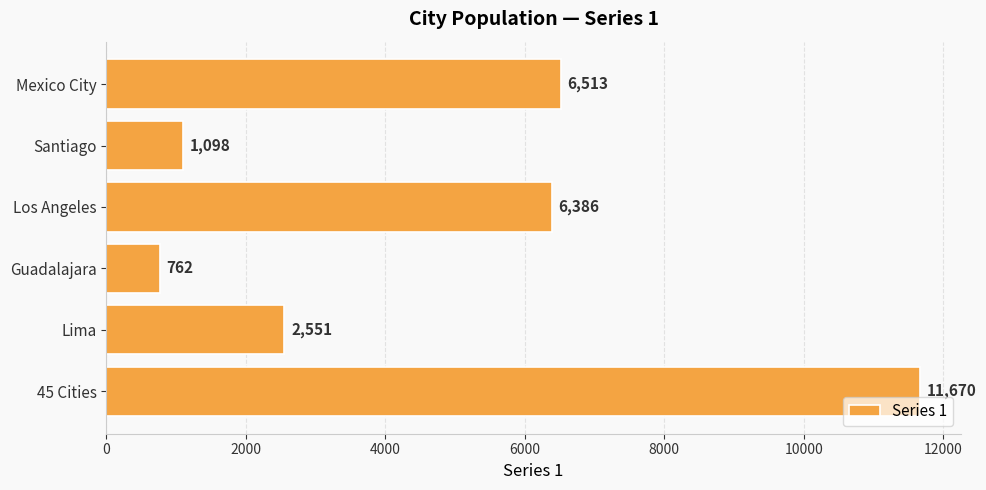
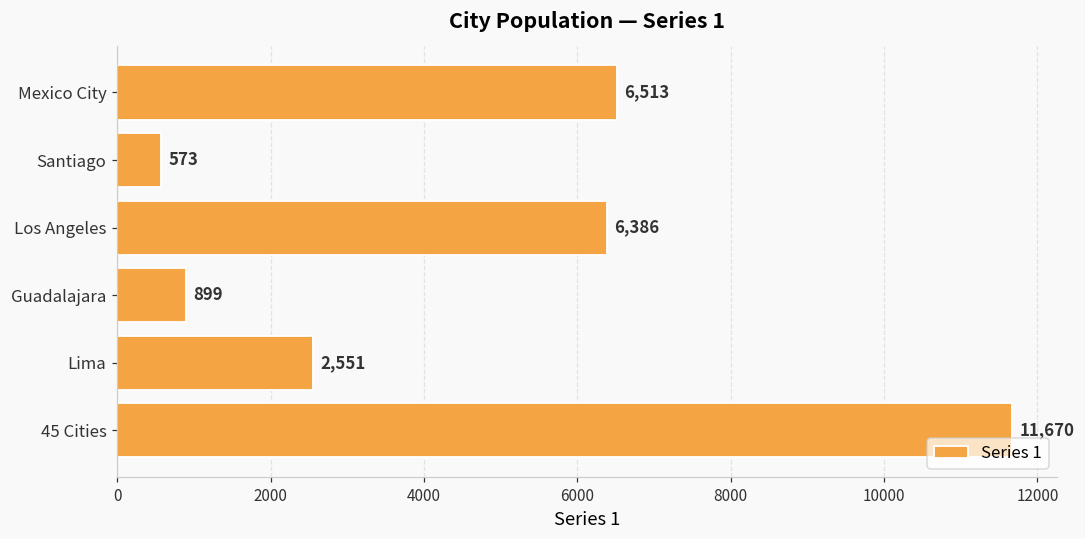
Santiago: 1,098 -> 573
Guadalajara: 762 -> 899
